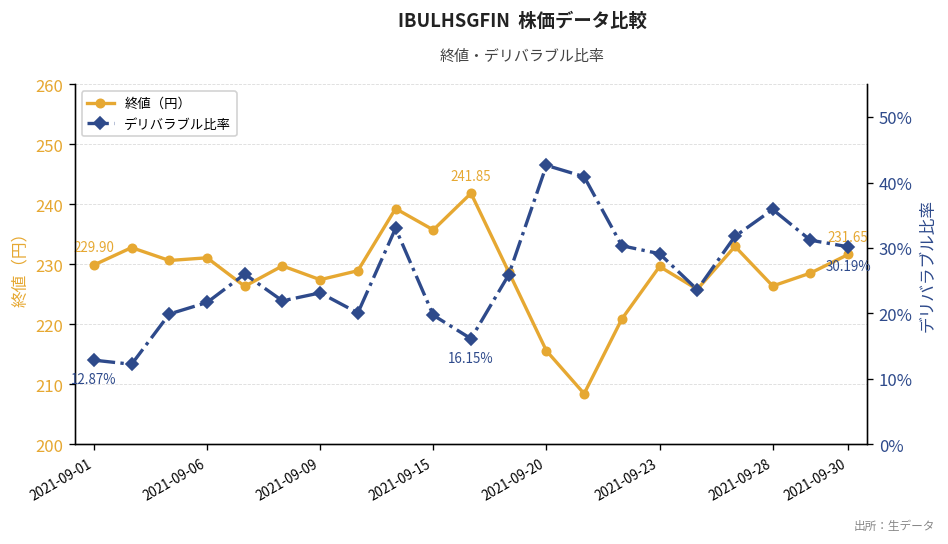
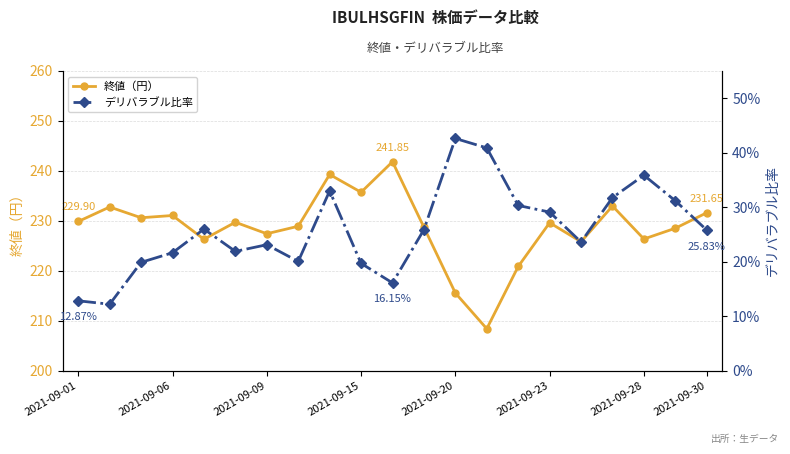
デリバラブル比率, 2021-09-30: 30.19% -> 25.83%
